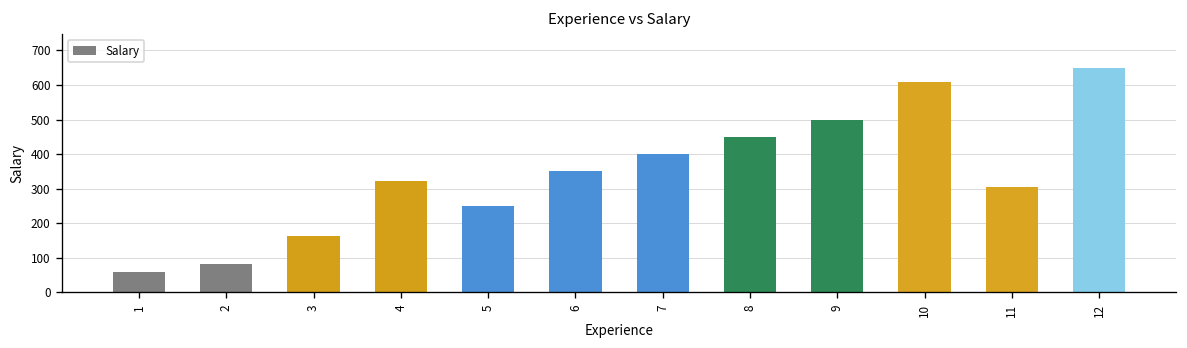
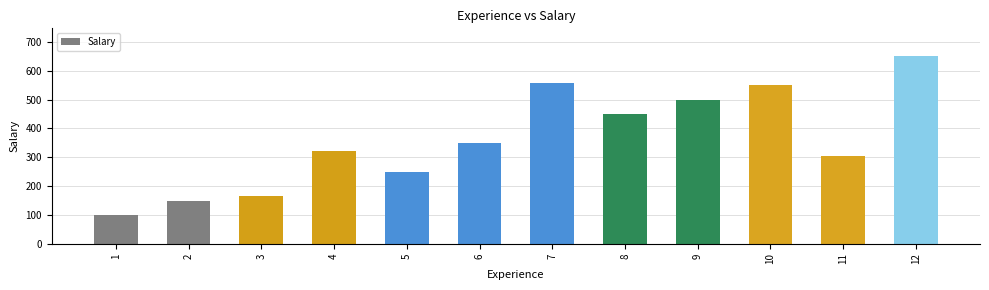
1: 60 -> 100
2: 80 -> 150
7: 400 -> 560
10: 610 -> 550
